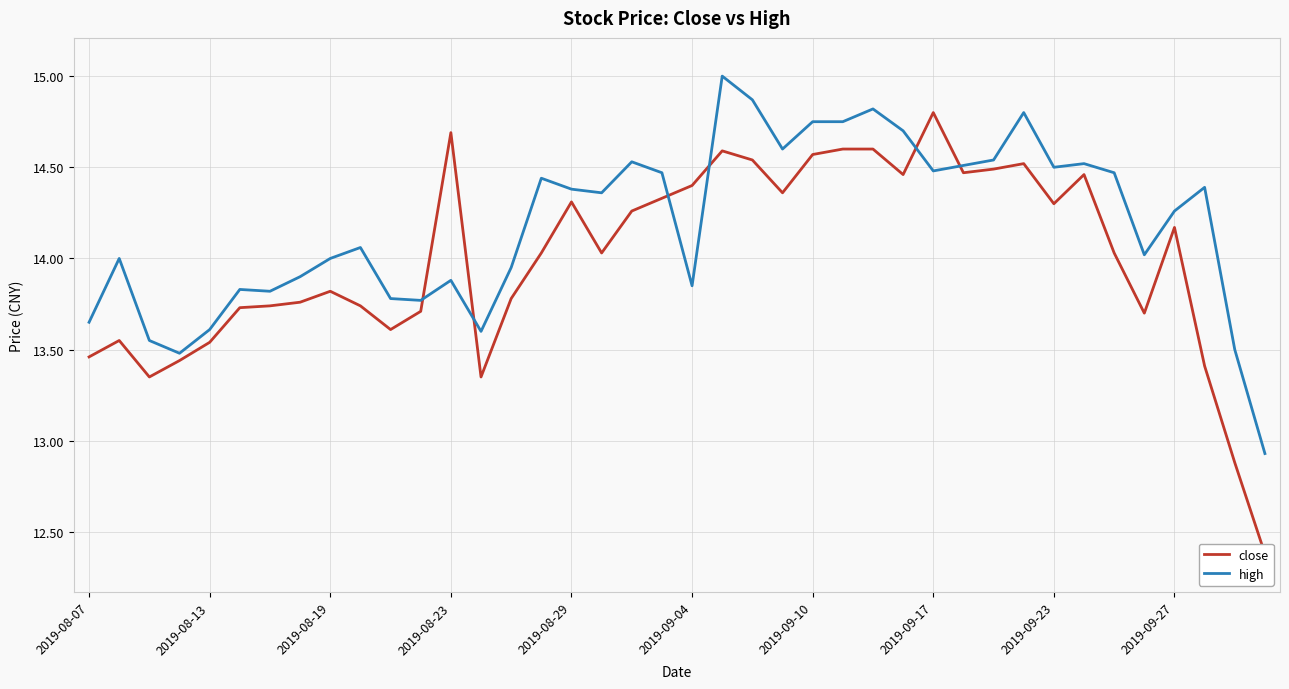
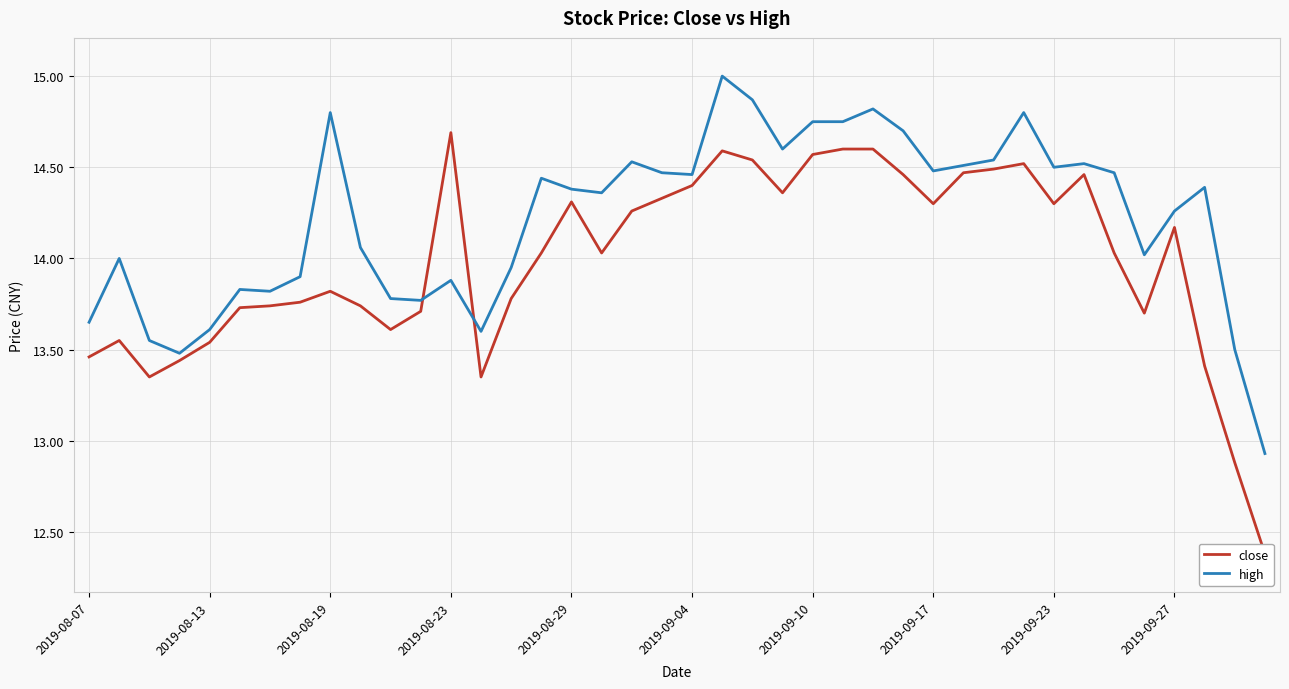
high, 2019-08-19: 14.0 -> 14.8
high, 2019-09-04: 13.85 -> 14.46
close, 2019-09-17: 14.8 -> 14.3
